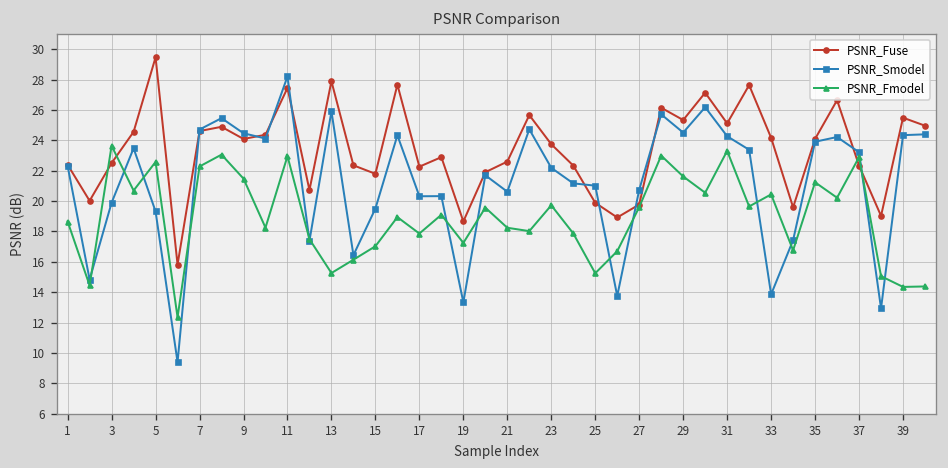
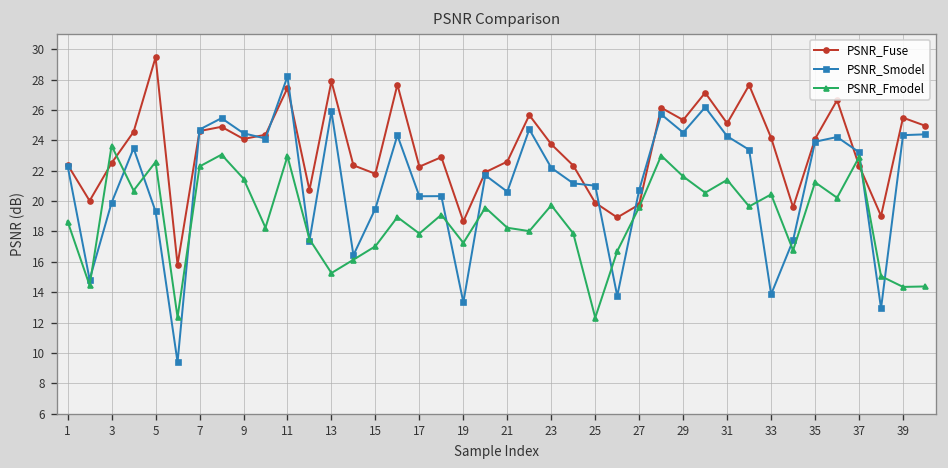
PSNR_Fmodel, 25: 15.2 -> 12.3
PSNR_Fmodel, 31: 23.3 -> 21.4
